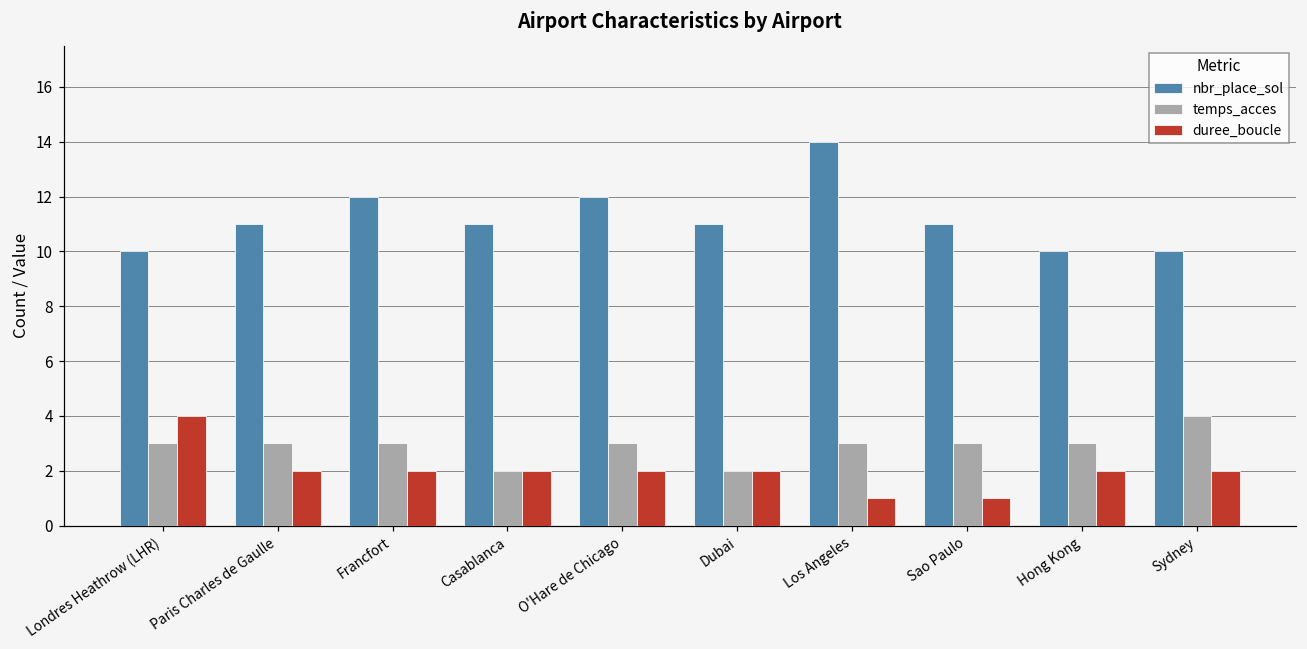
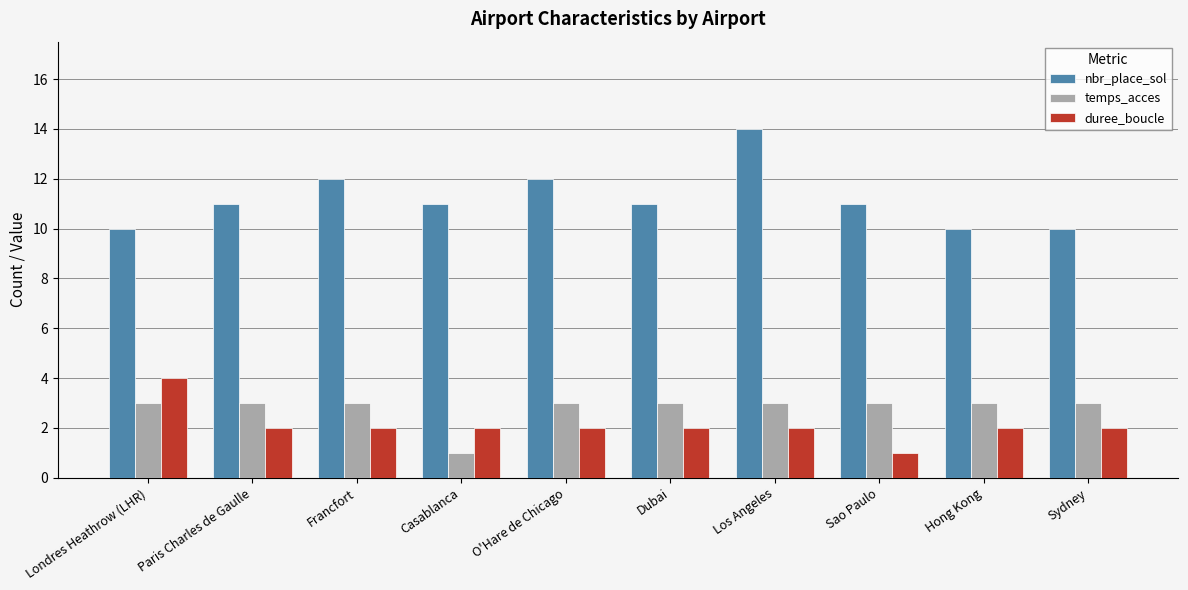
temps_acces, Casablanca: 2 -> 1
temps_acces, Dubai: 2 -> 3
duree_boucle, Los Angeles: 1 -> 2
temps_acces, Sydney: 4 -> 3
